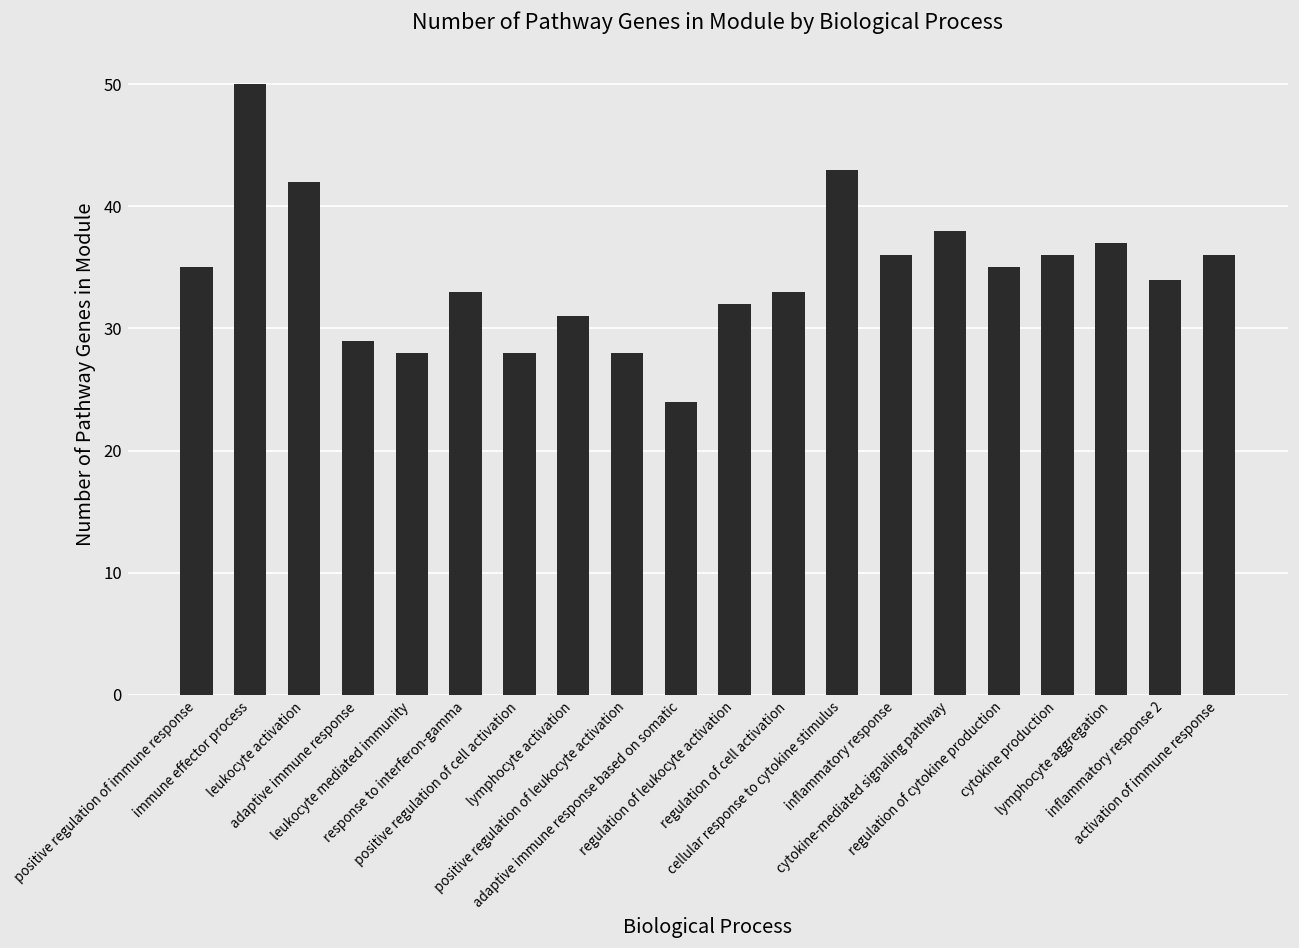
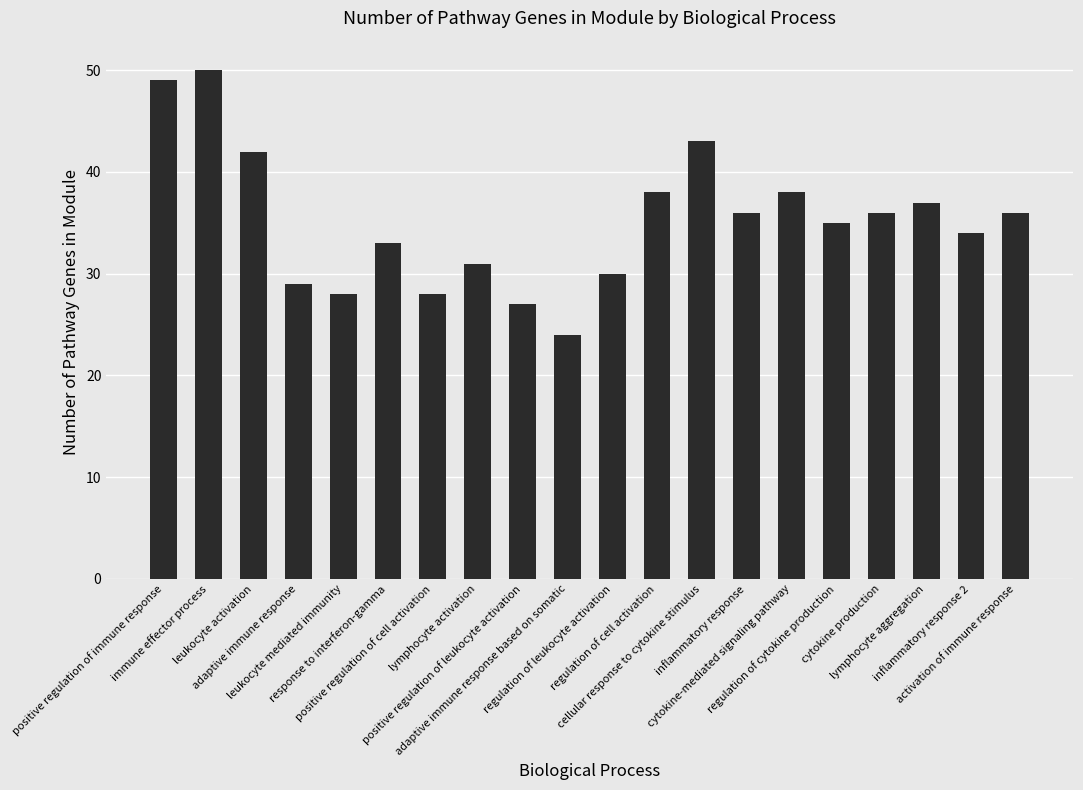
positive regulation of immune response: 35 -> 49
positive regulation of leukocyte activation: 28 -> 27
regulation of leukocyte activation: 32 -> 30
regulation of cell activation: 33 -> 38
